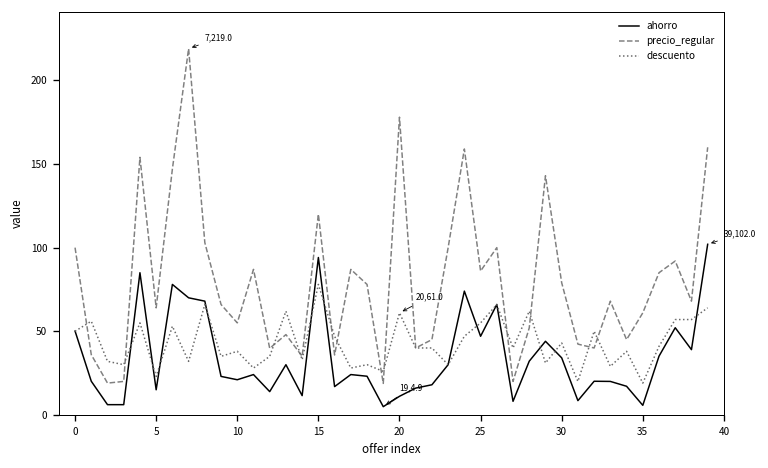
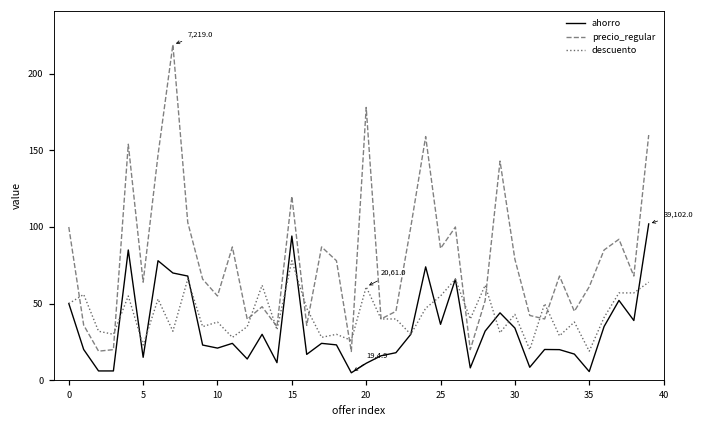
ahorro, 25: 47 -> 37
